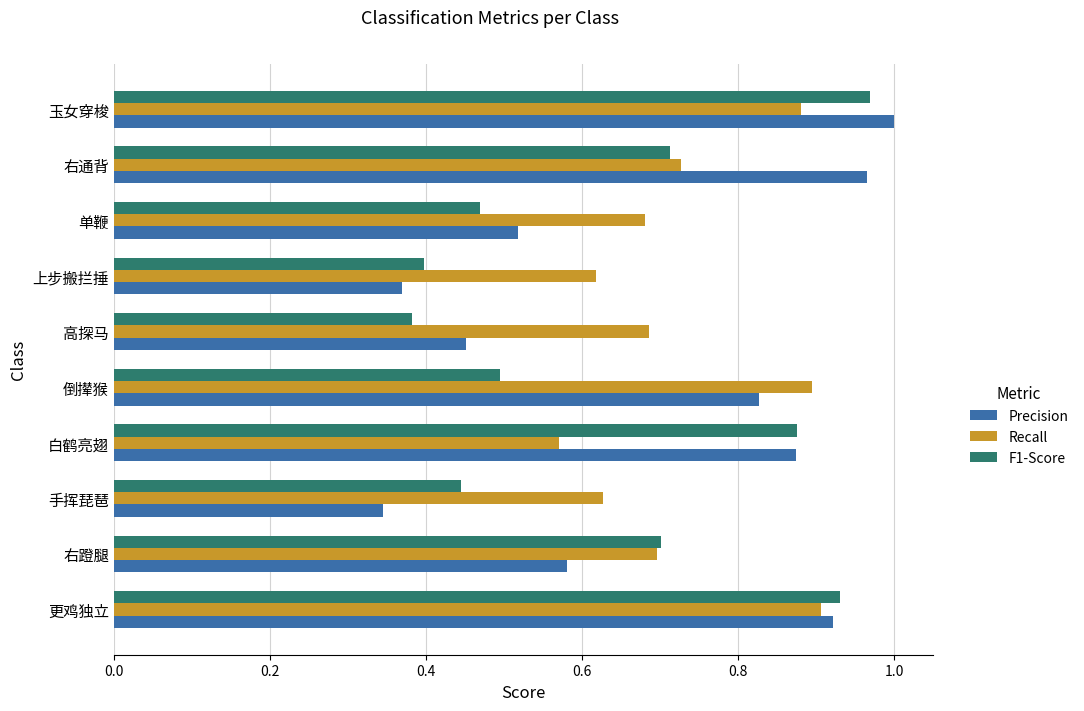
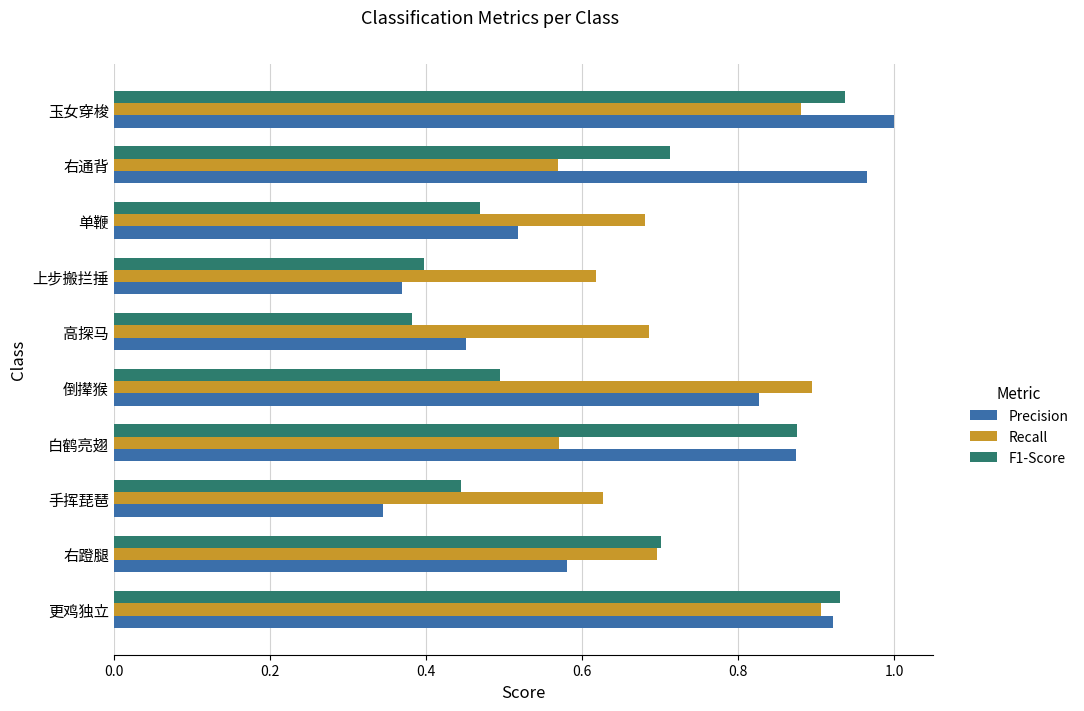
F1-Score, 玉女穿梭: 0.97 -> 0.94
Recall, 右通背: 0.73 -> 0.57
